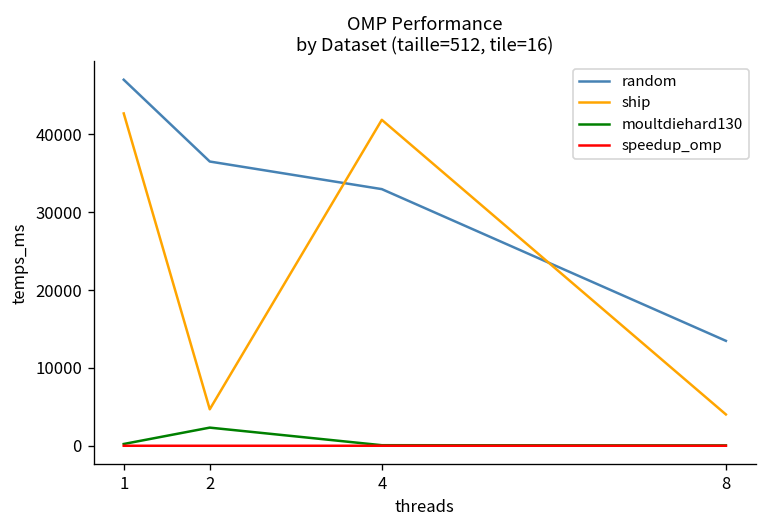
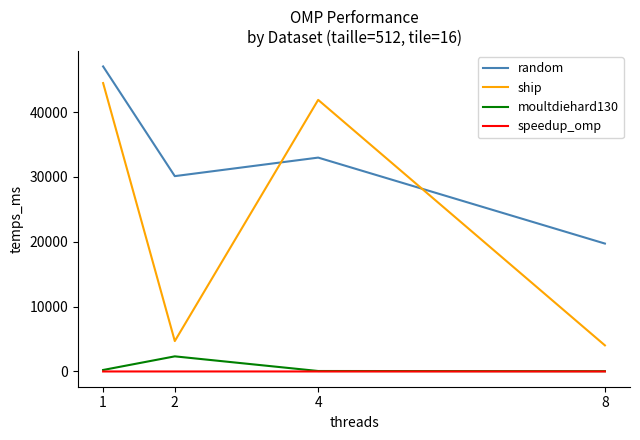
ship, 1: 43000 -> 44000
random, 2: 37000 -> 30000
random, 8: 13000 -> 20000
